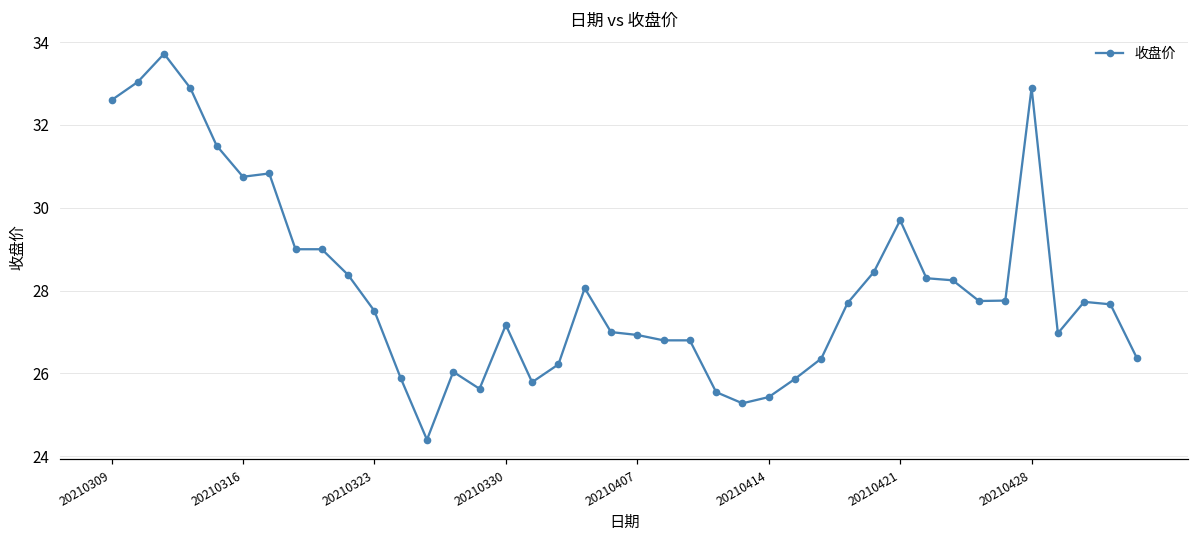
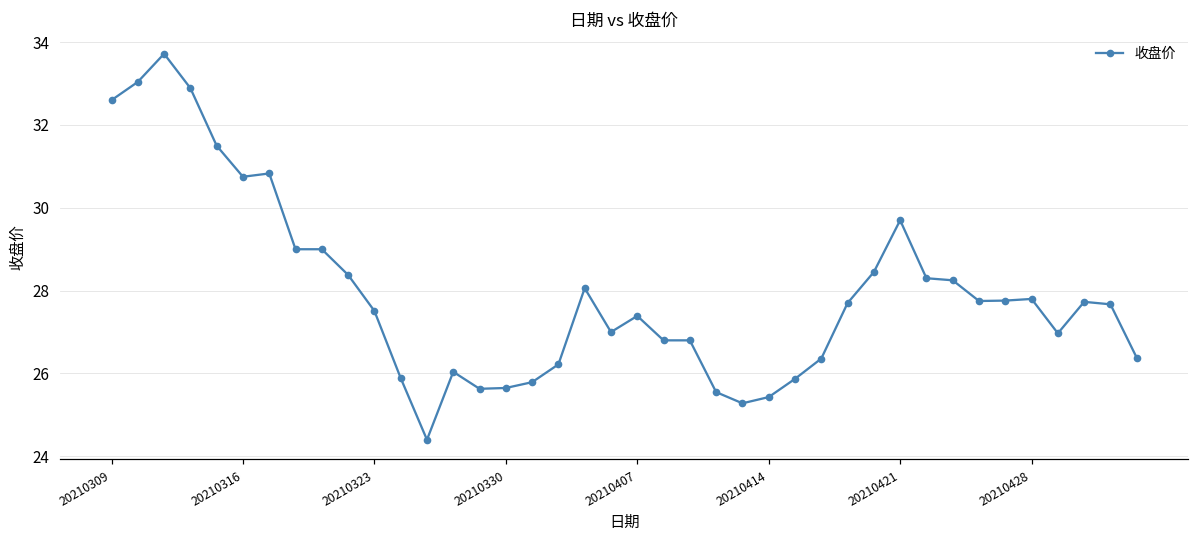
20210330: 27.2 -> 25.7
20210407: 26.9 -> 27.4
20210428: 32.9 -> 27.8
